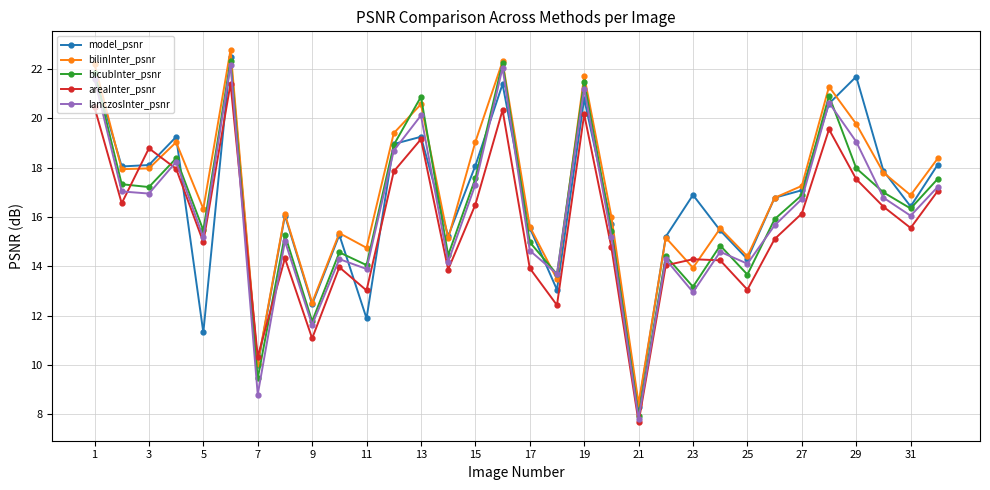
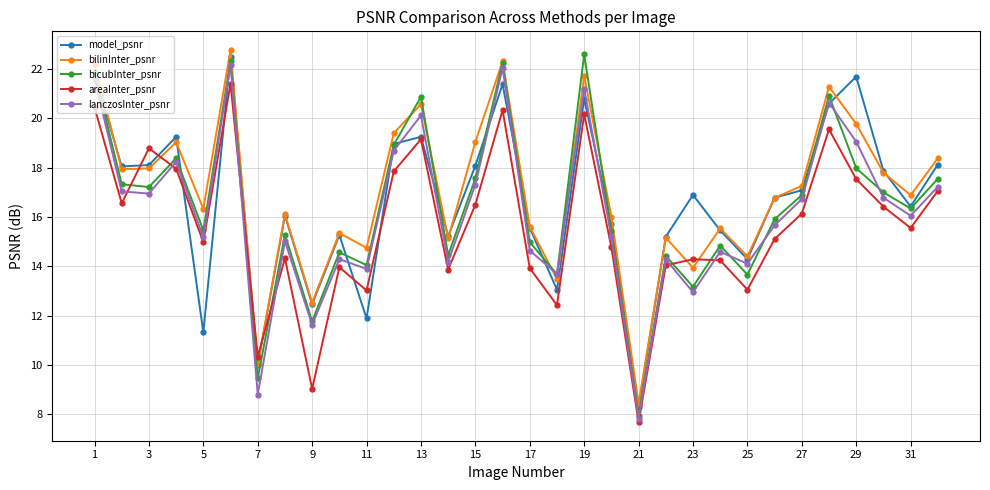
areaInter_psnr, 9: 11.1 -> 9.0
bicubInter_psnr, 19: 21.5 -> 22.6
